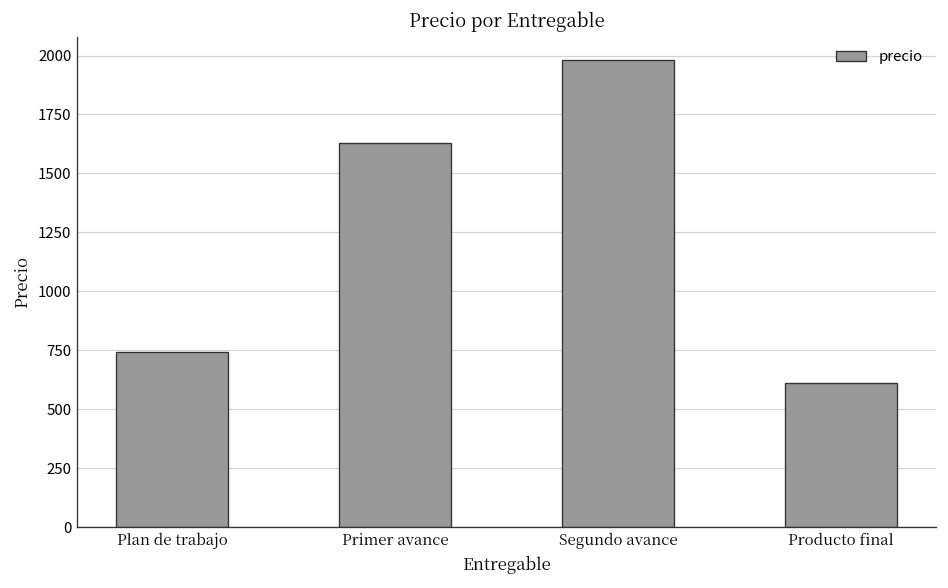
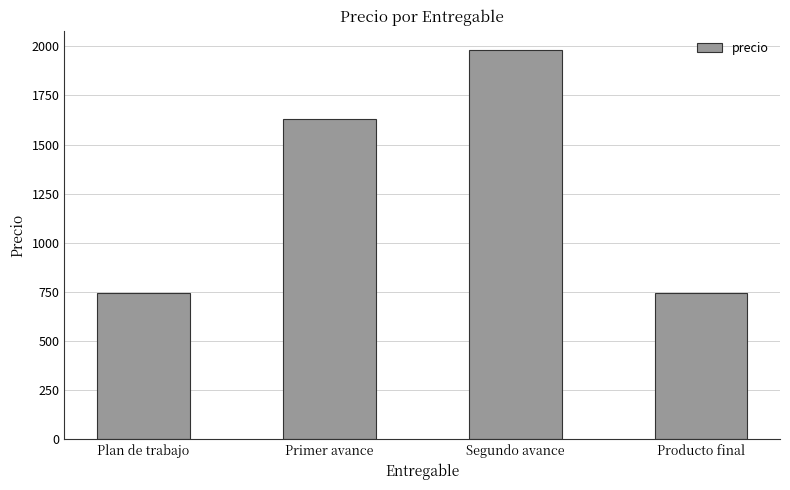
Producto final: 610 -> 740
